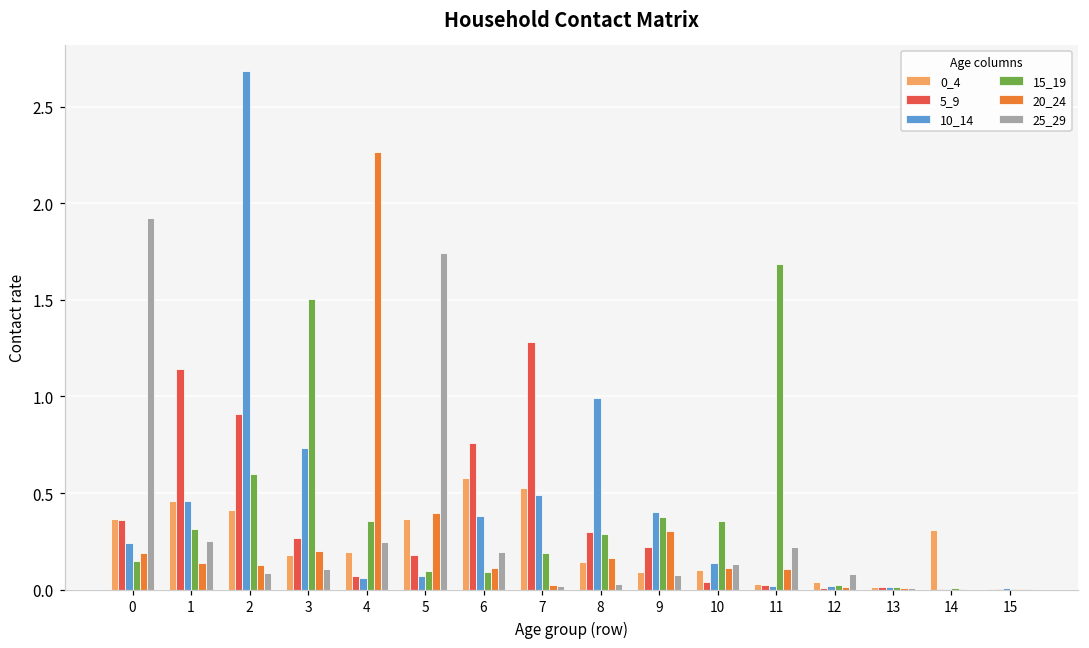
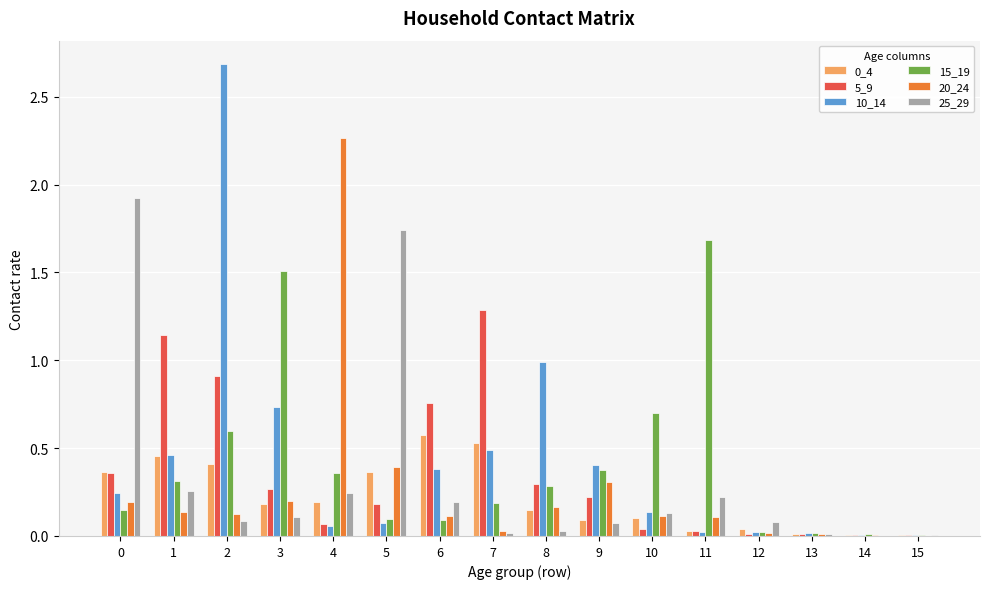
15_19, 10: 0.35 -> 0.70
0_4, 14: 0.31 -> 0.00
